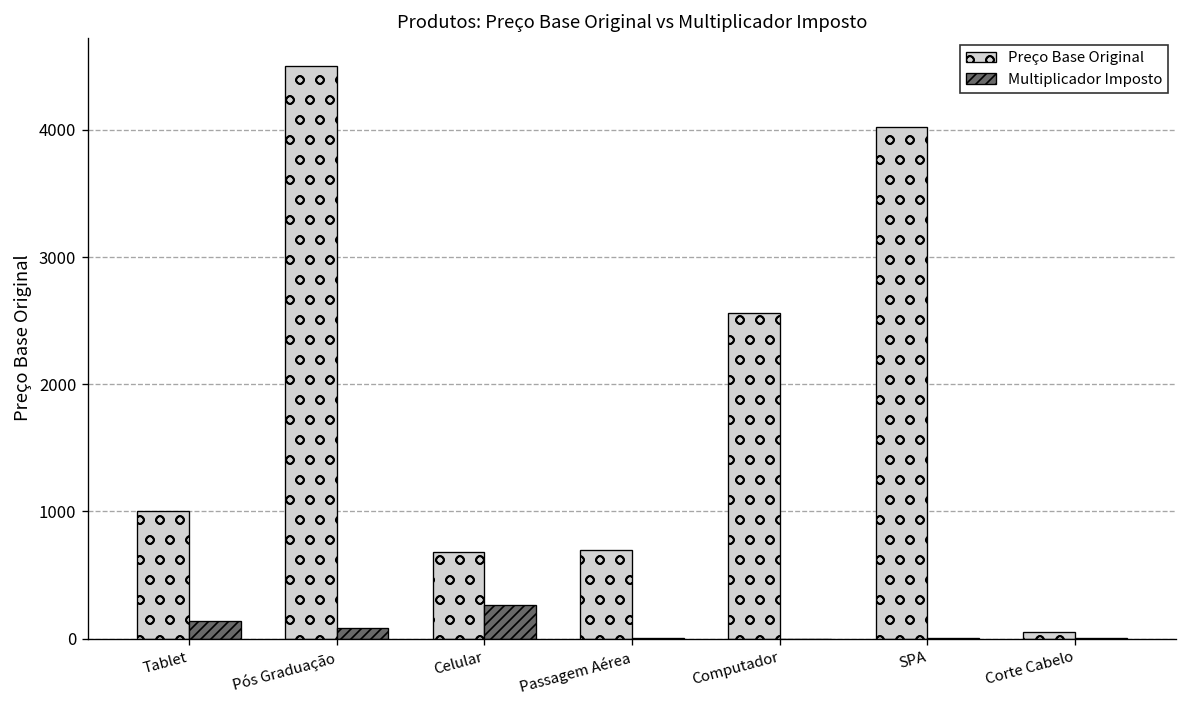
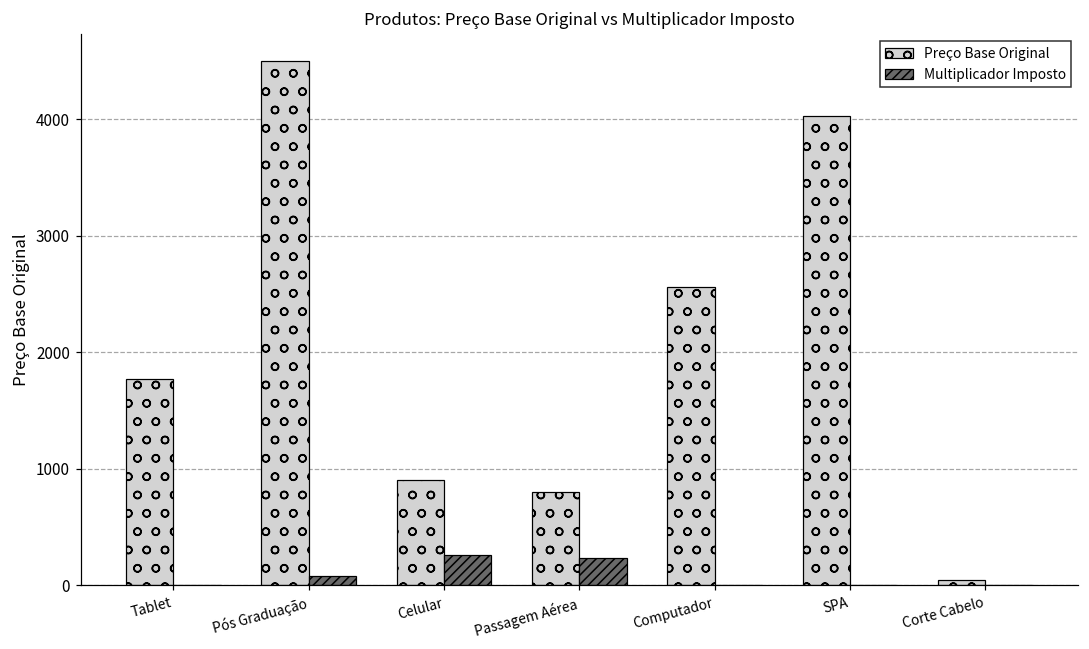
Preço Base Original, Tablet: 1000 -> 1770
Multiplicador Imposto, Tablet: 140 -> 0
Preço Base Original, Celular: 680 -> 900
Preço Base Original, Passagem Aérea: 700 -> 800
Multiplicador Imposto, Passagem Aérea: 0 -> 240
